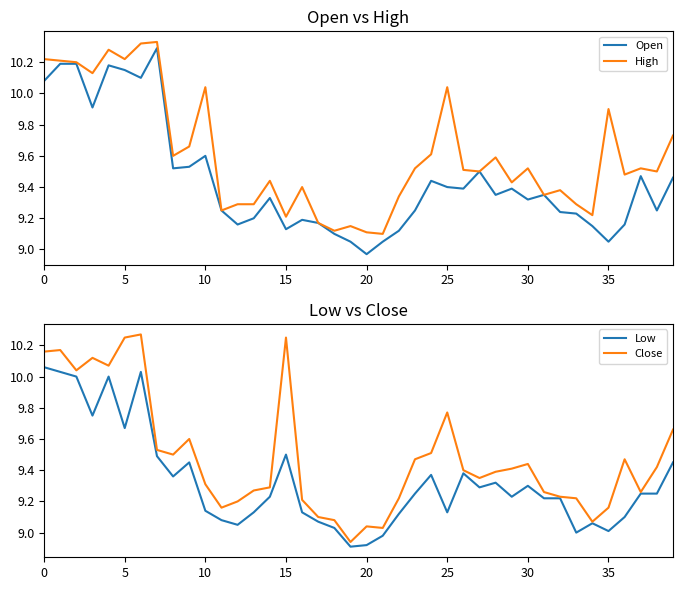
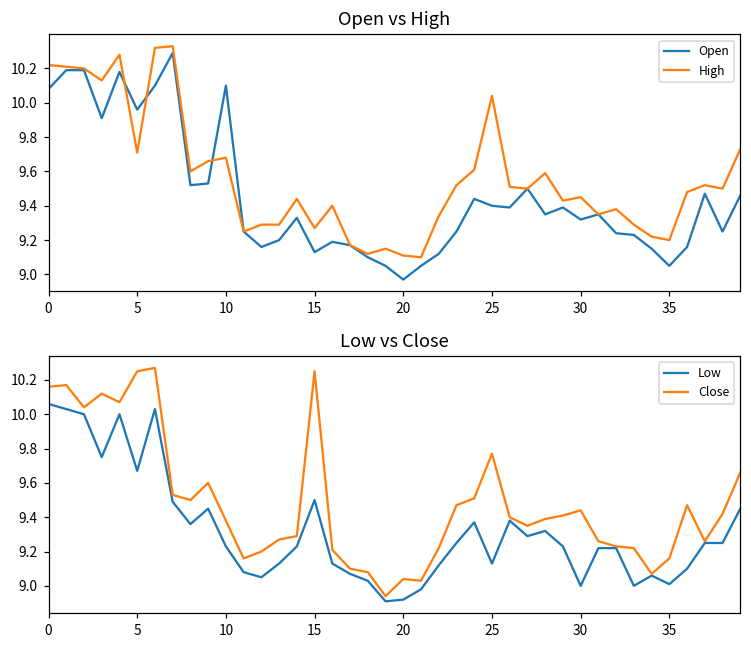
Open vs High, Open, 5: 10.15 -> 9.96
Open vs High, High, 5: 10.22 -> 9.71
Open vs High, Open, 10: 9.6 -> 10.1
Open vs High, High, 10: 10.04 -> 9.68
Open vs High, High, 15: 9.21 -> 9.27
Open vs High, High, 30: 9.52 -> 9.45
Open vs High, High, 35: 9.9 -> 9.2
Low vs Close, Low, 10: 9.14 -> 9.23
Low vs Close, Close, 10: 9.31 -> 9.38
Low vs Close, Low, 30: 9.3 -> 9.0
